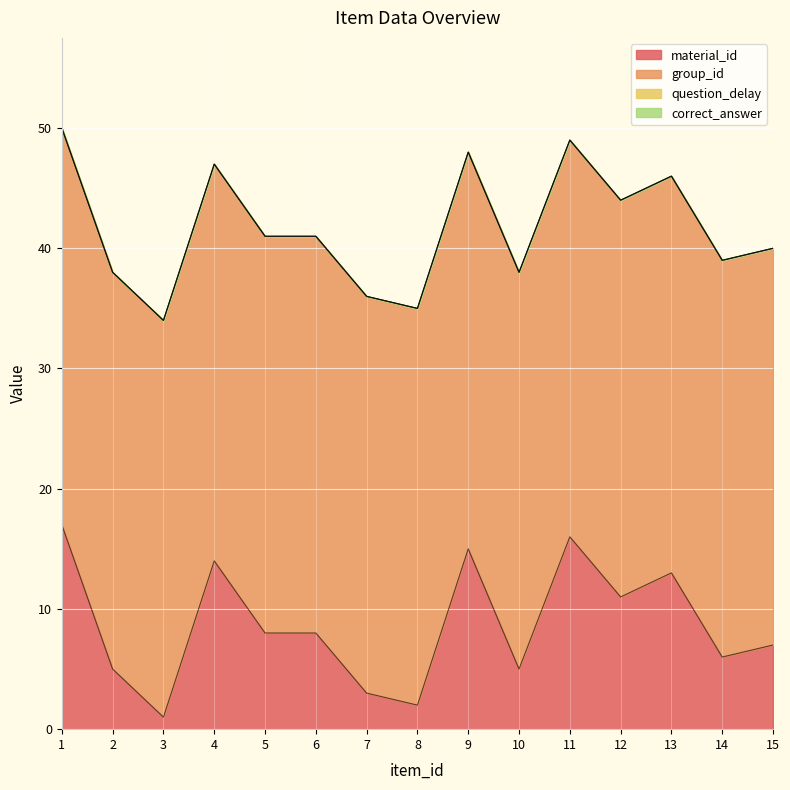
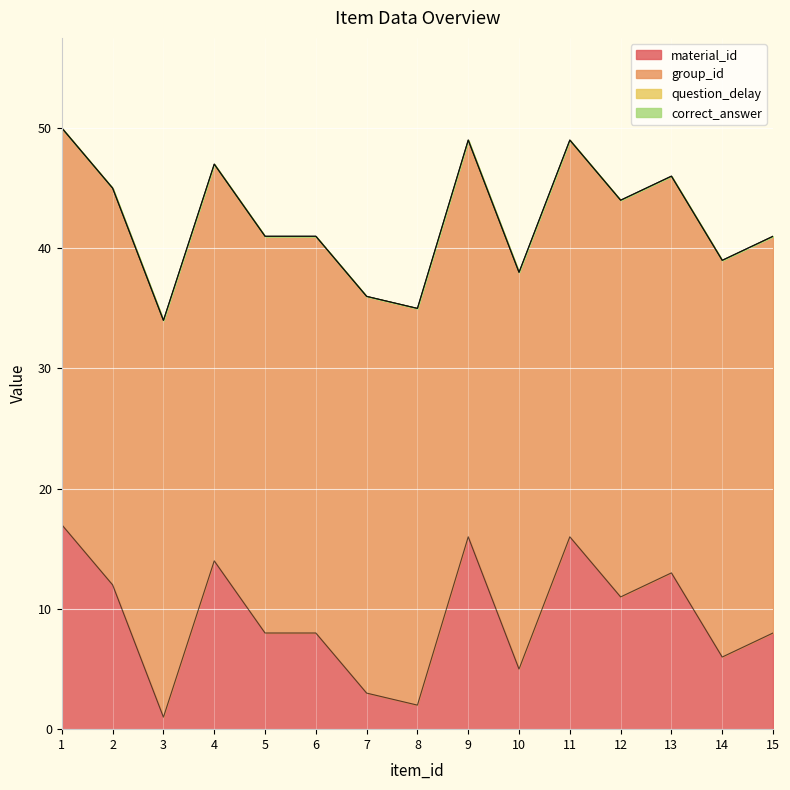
material_id, 2: 5 -> 12
material_id, 9: 15 -> 16
material_id, 15: 7 -> 8
